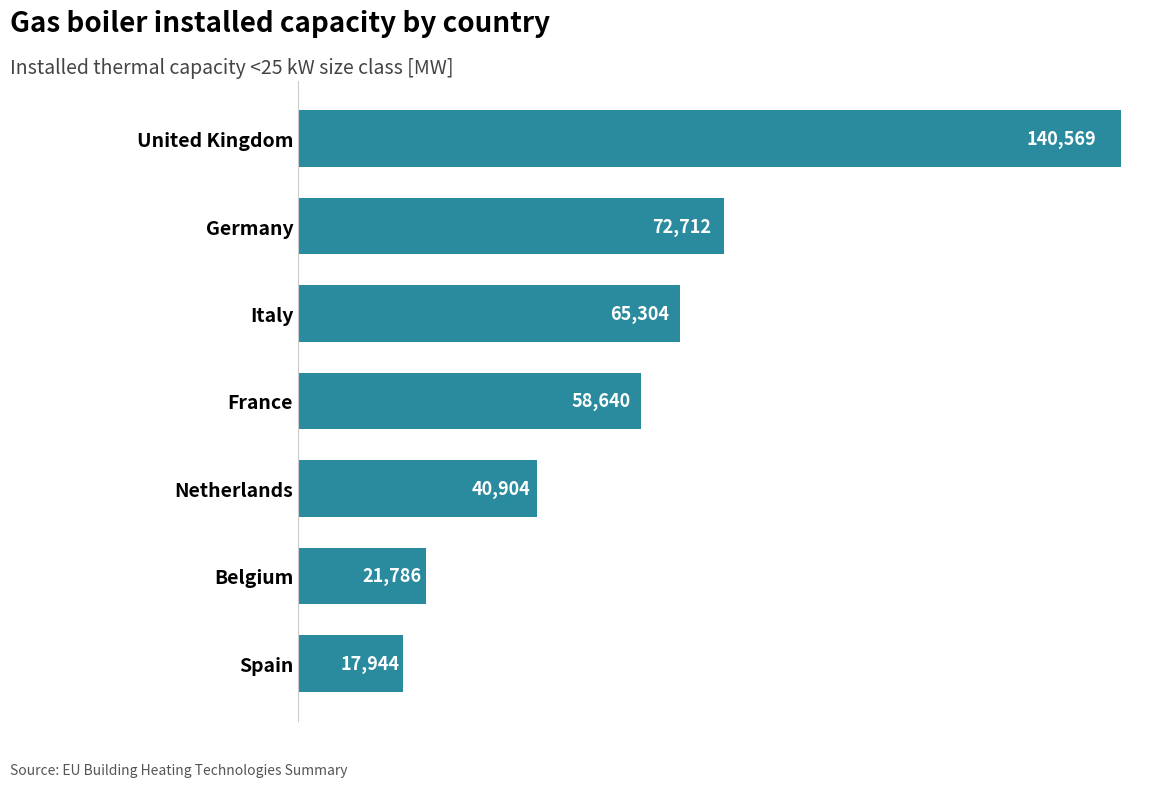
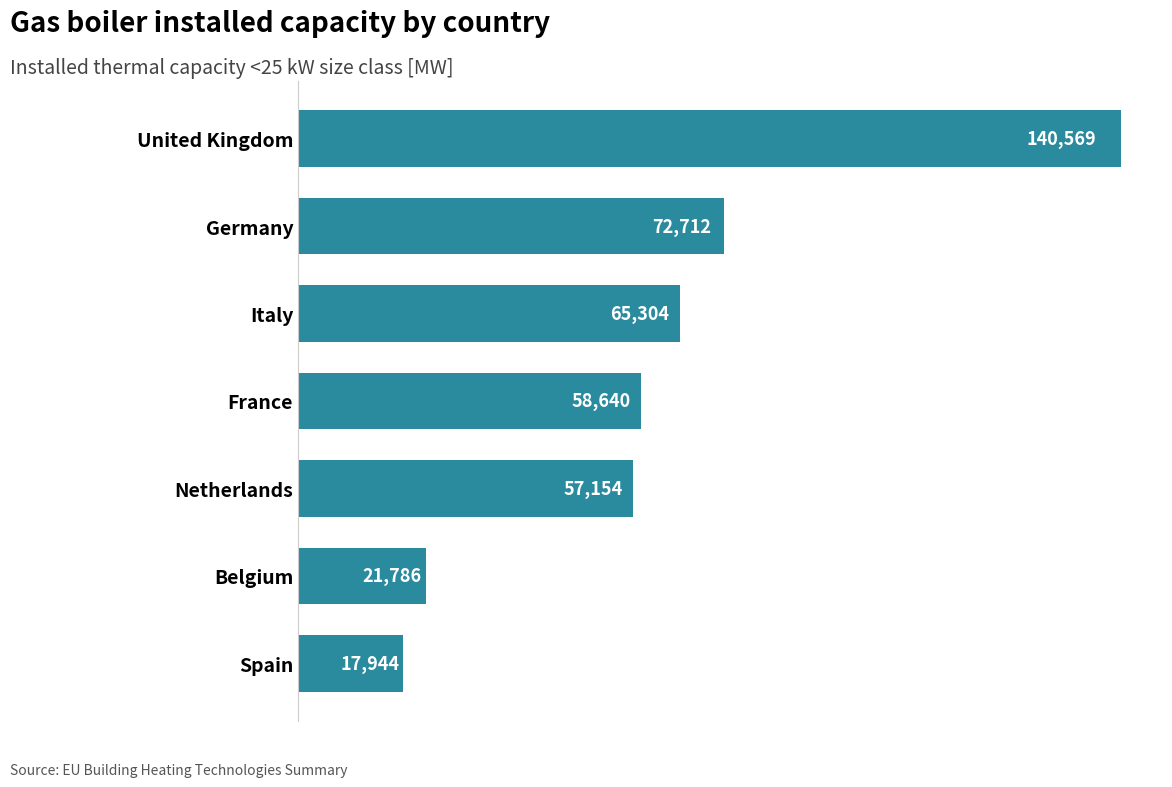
Netherlands: 40,904 -> 57,154
